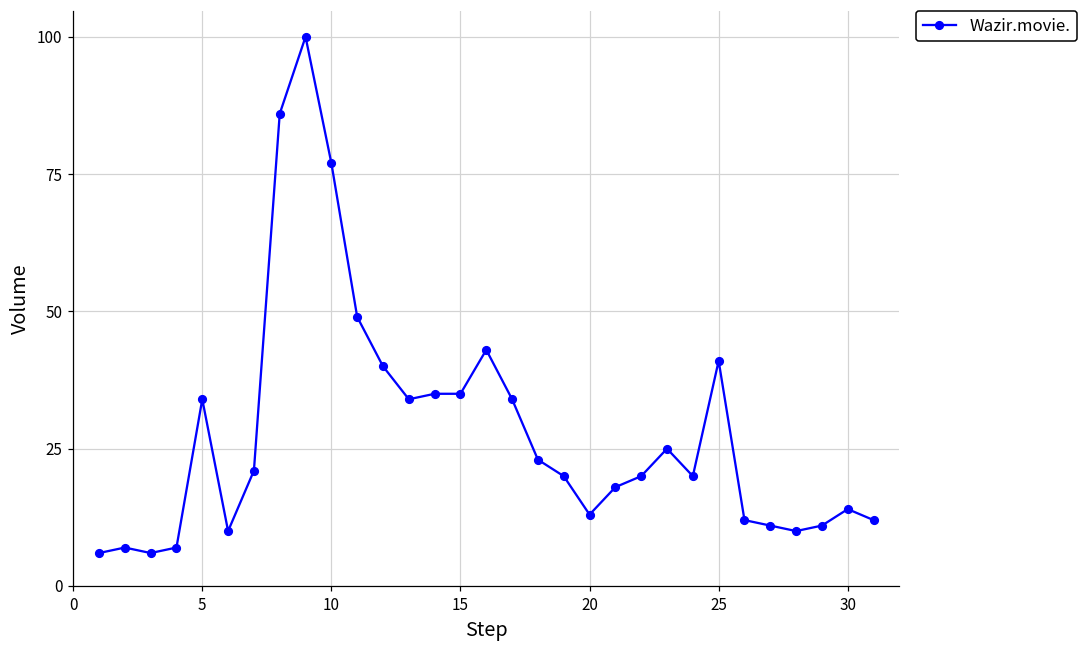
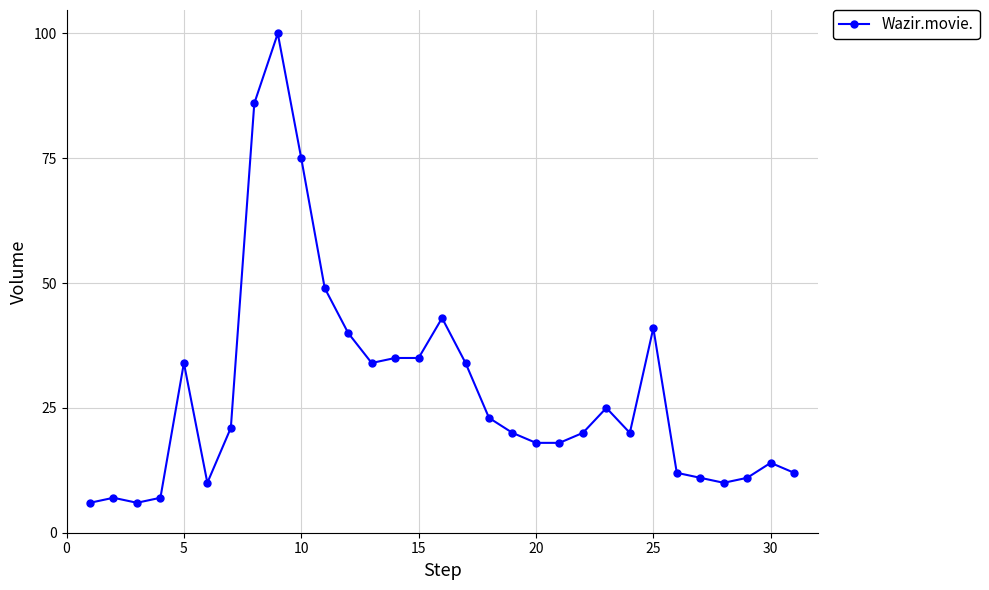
10: 77 -> 75
20: 13 -> 18
